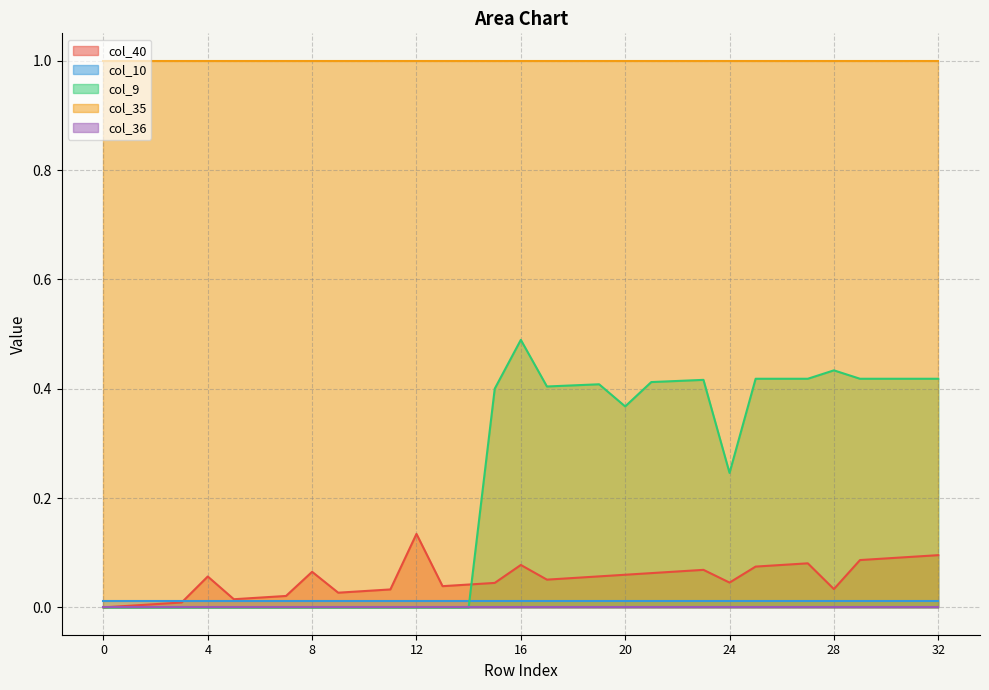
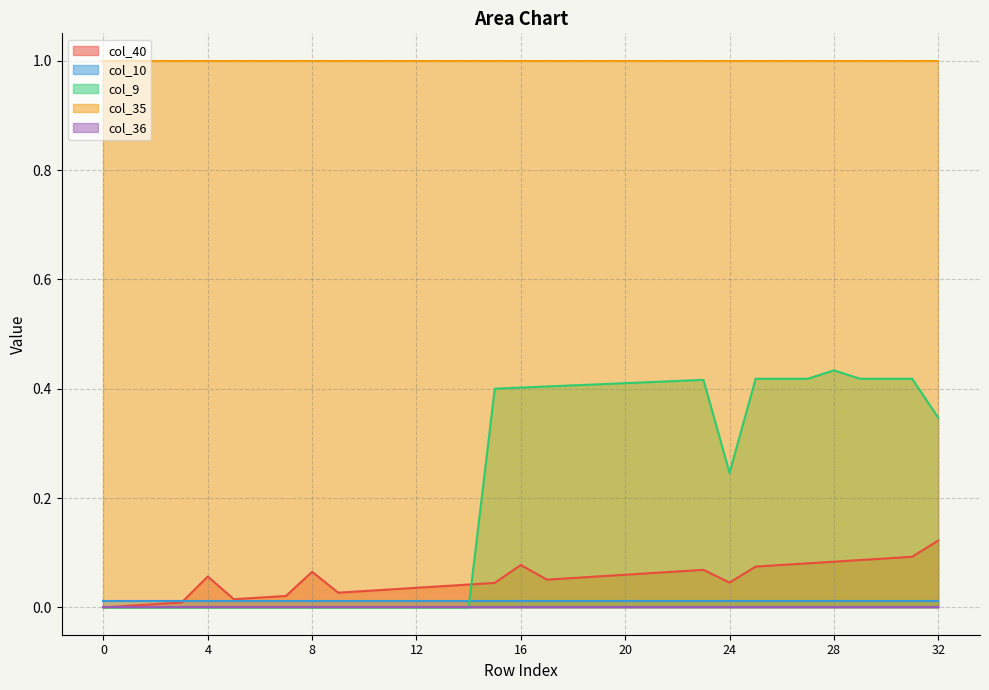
col_40, 12: 0.13 -> 0.04
col_9, 16: 0.49 -> 0.40
col_9, 20: 0.37 -> 0.41
col_40, 28: 0.03 -> 0.08
col_40, 32: 0.10 -> 0.12
col_9, 32: 0.42 -> 0.35
